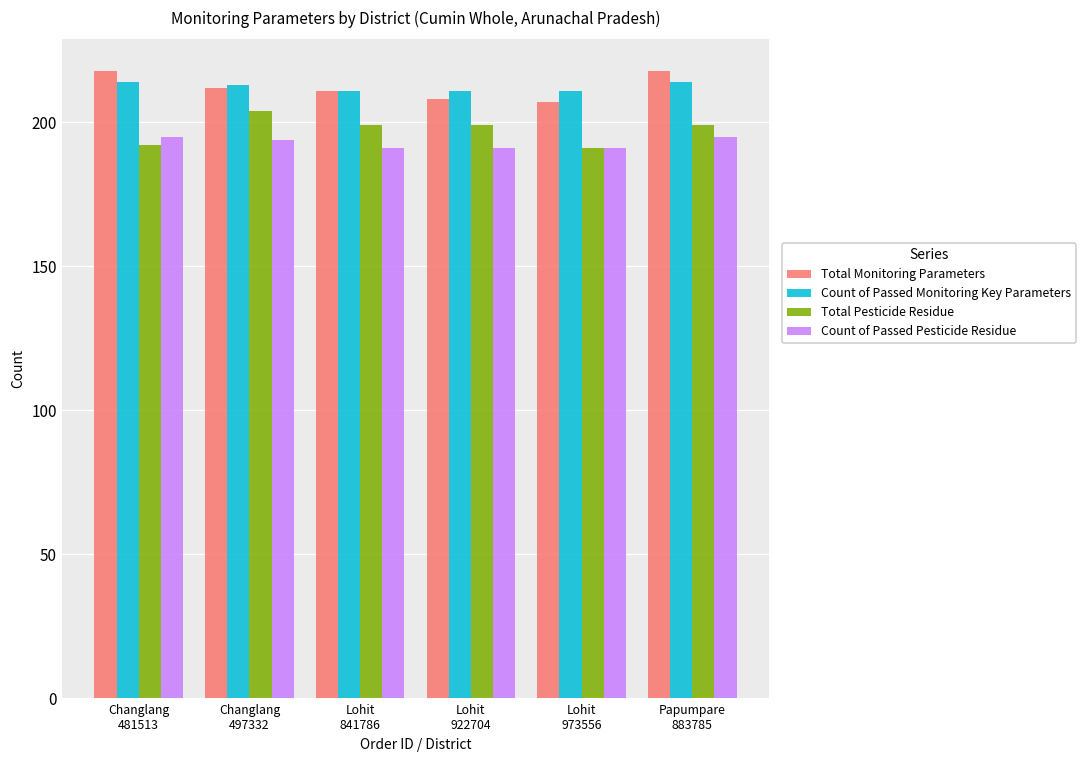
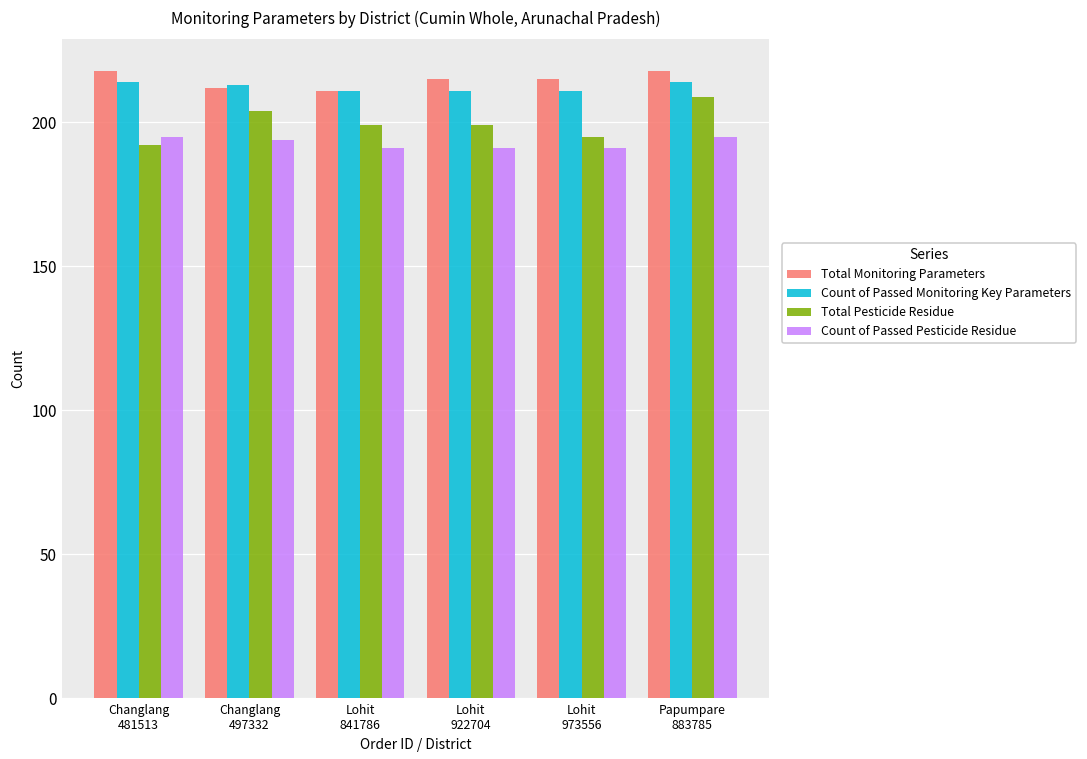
Total Monitoring Parameters, Lohit 922704: 208 -> 215
Total Monitoring Parameters, Lohit 973556: 207 -> 215
Total Pesticide Residue, Lohit 973556: 191 -> 195
Total Pesticide Residue, Papumpare 883785: 199 -> 209
